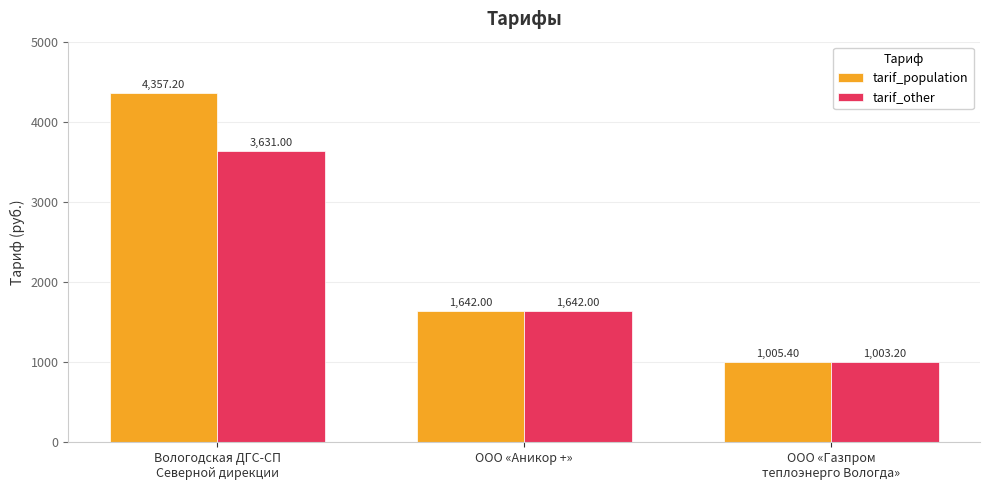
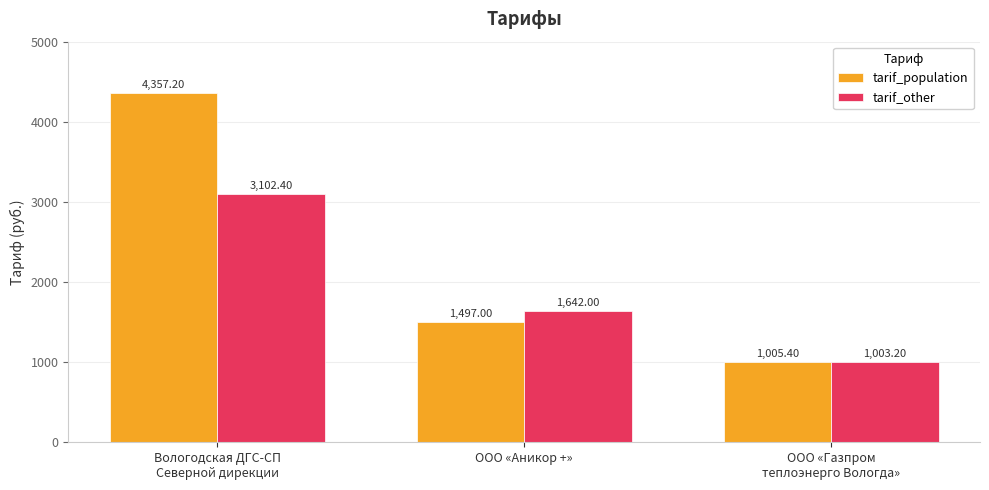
tarif_other, Вологодская ДГС-СП Северной дирекции: 3,631.00 -> 3,102.40
tarif_population, ООО «Аникор +»: 1,642.00 -> 1,497.00
